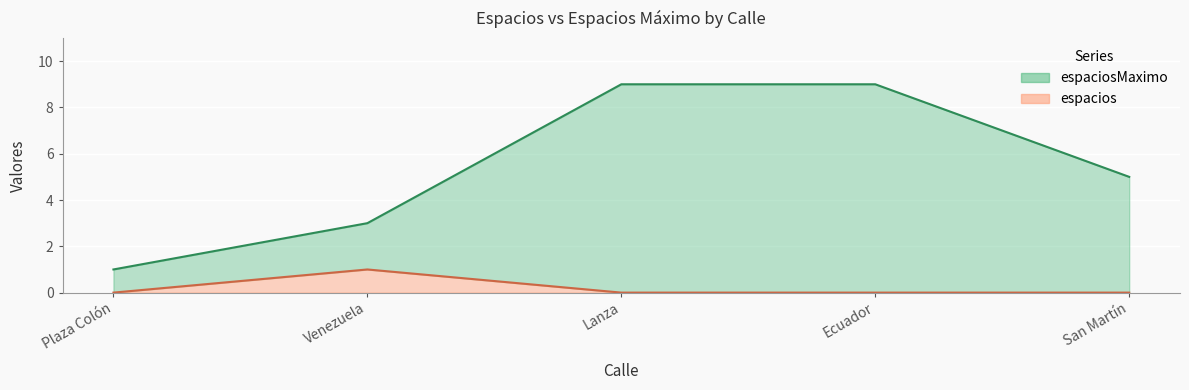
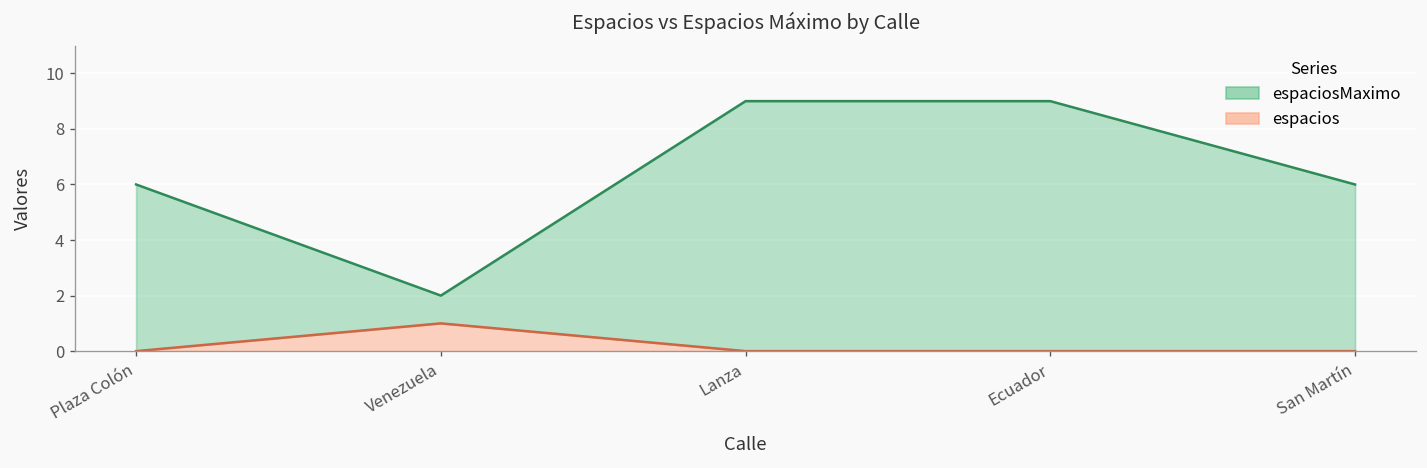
espaciosMaximo, Plaza Colón: 1 -> 6
espaciosMaximo, Venezuela: 3 -> 2
espaciosMaximo, San Martín: 5 -> 6
